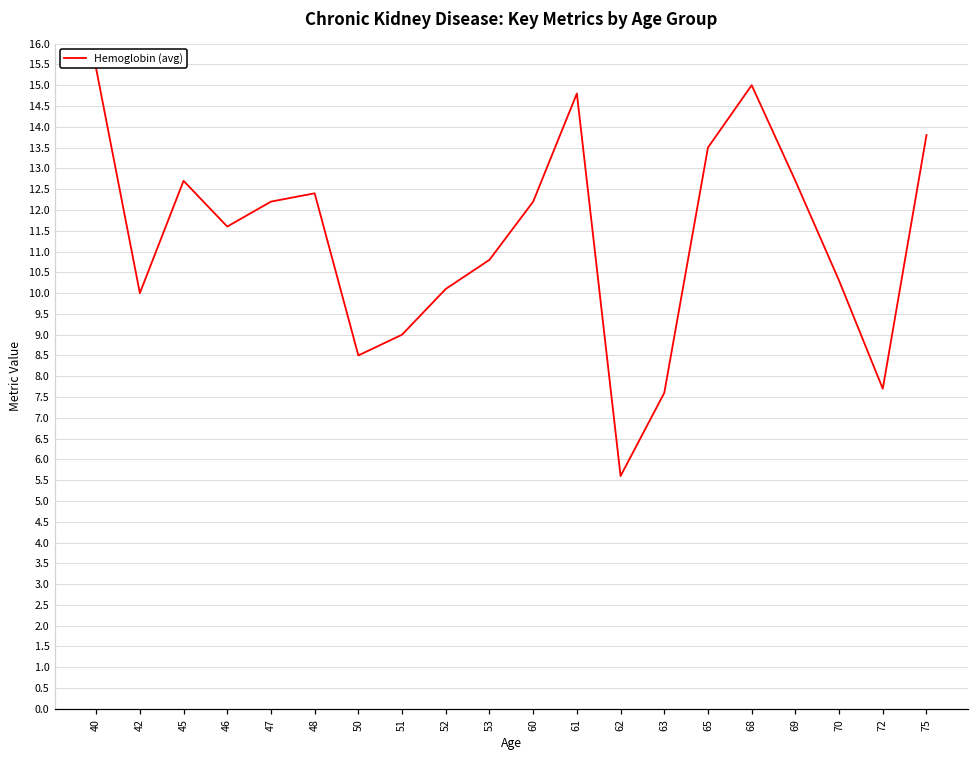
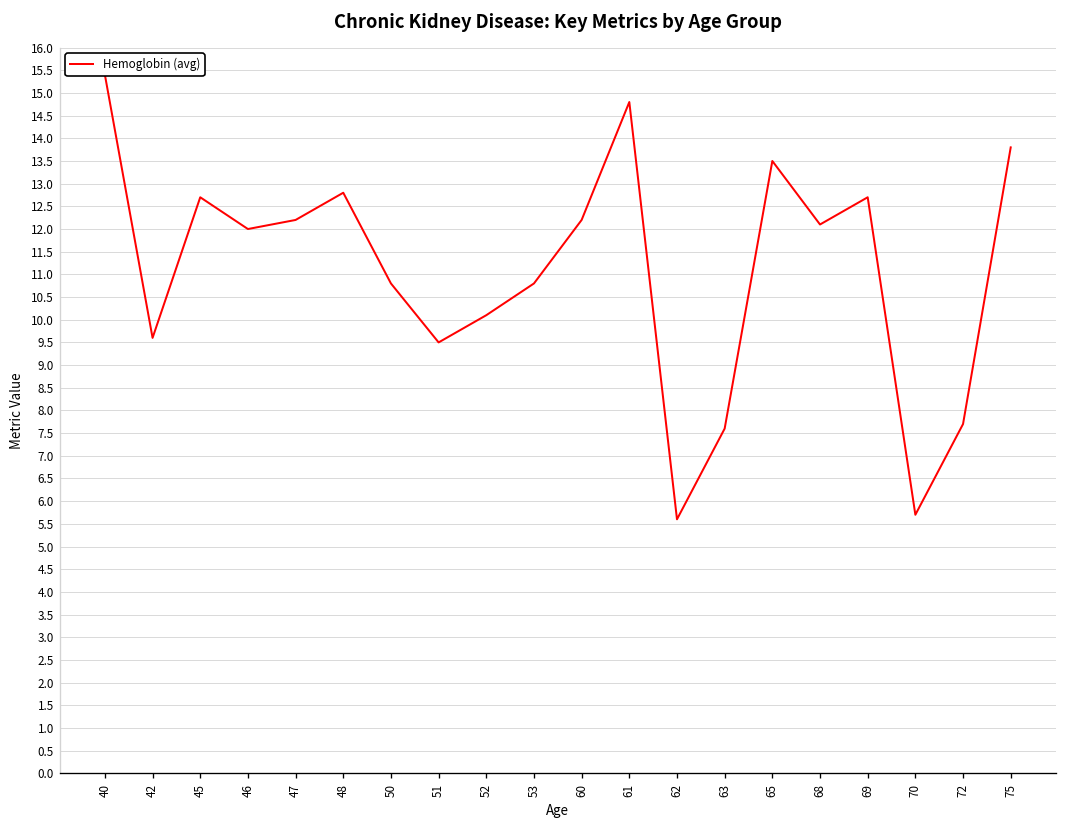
42: 10.0 -> 9.6
46: 11.6 -> 12.0
48: 12.4 -> 12.8
50: 8.5 -> 10.8
51: 9.0 -> 9.5
68: 15.0 -> 12.1
70: 10.3 -> 5.7
